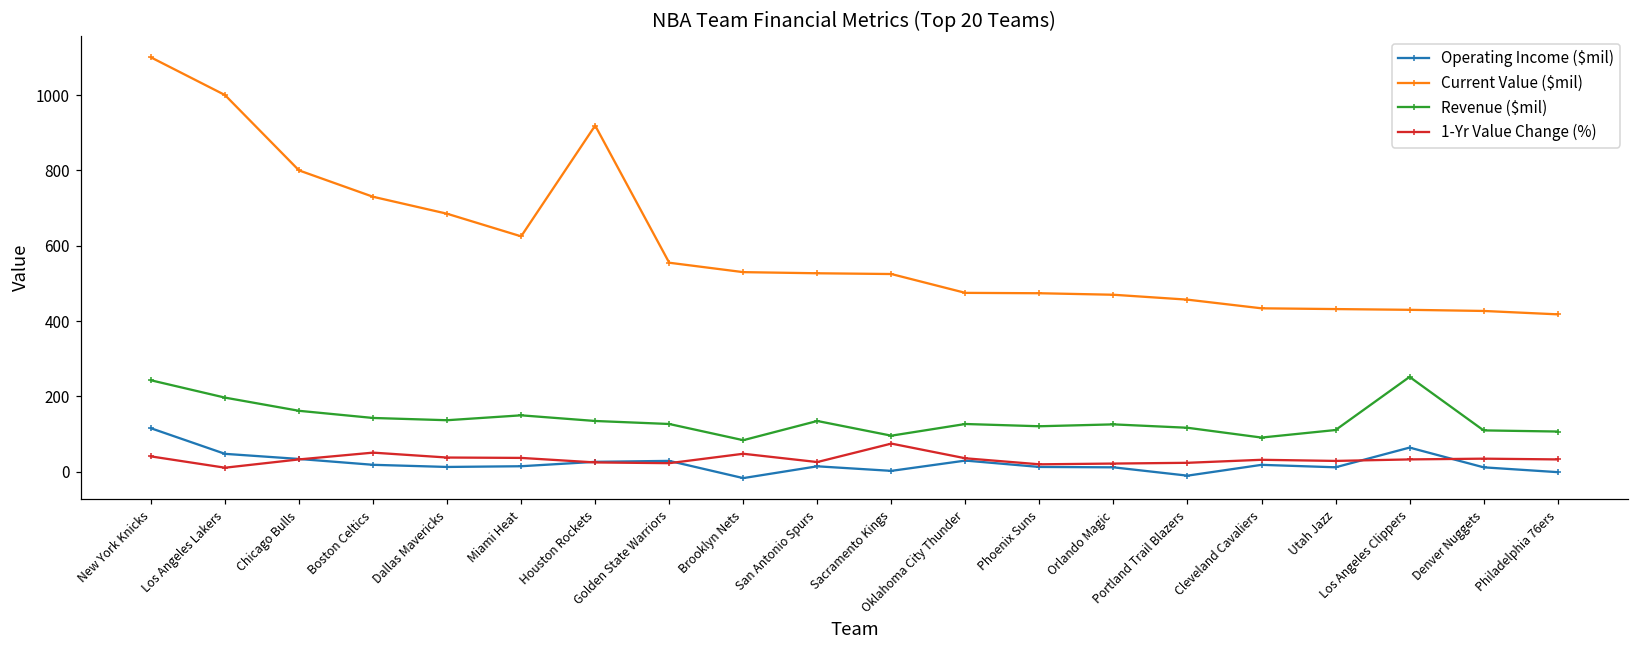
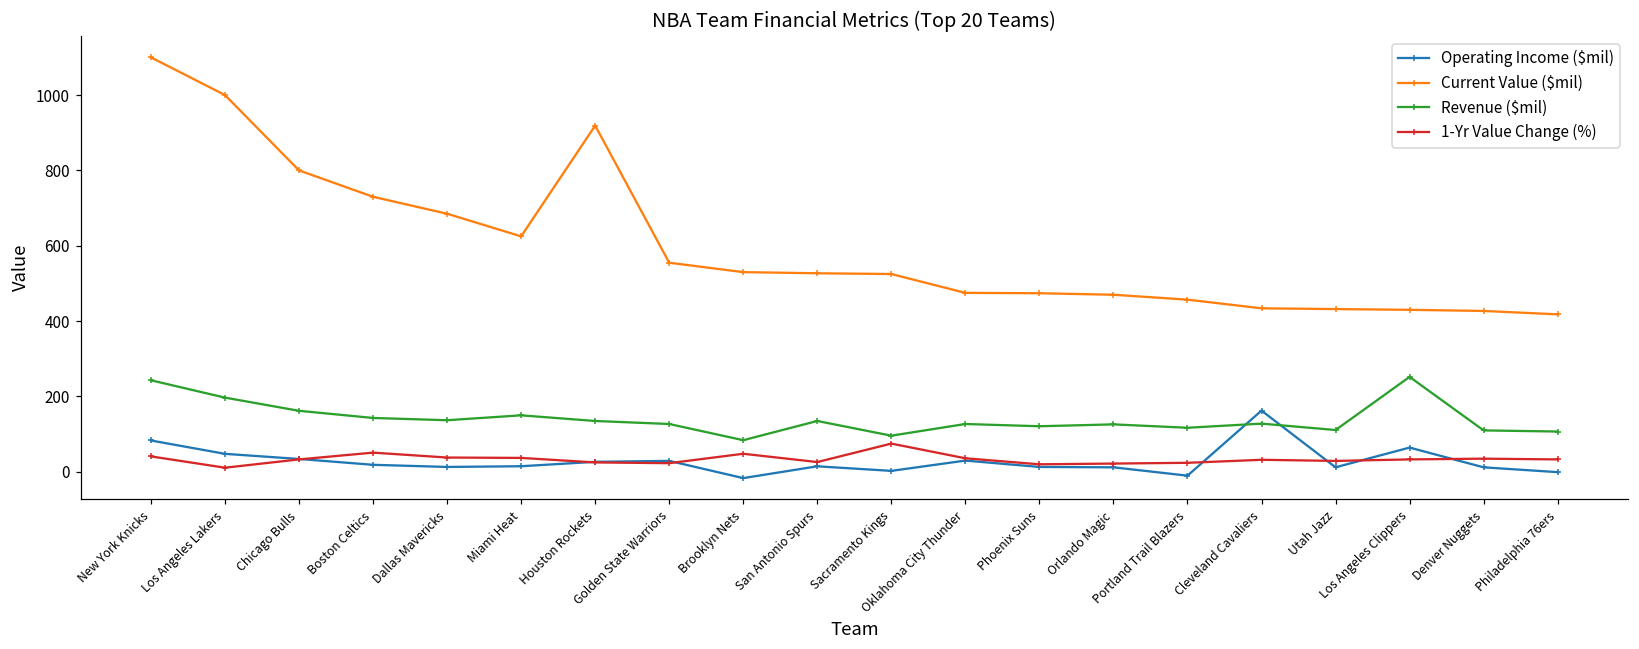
Operating Income ($mil), New York Knicks: 120 -> 80
Operating Income ($mil), Cleveland Cavaliers: 20 -> 160
Revenue ($mil), Cleveland Cavaliers: 90 -> 130
